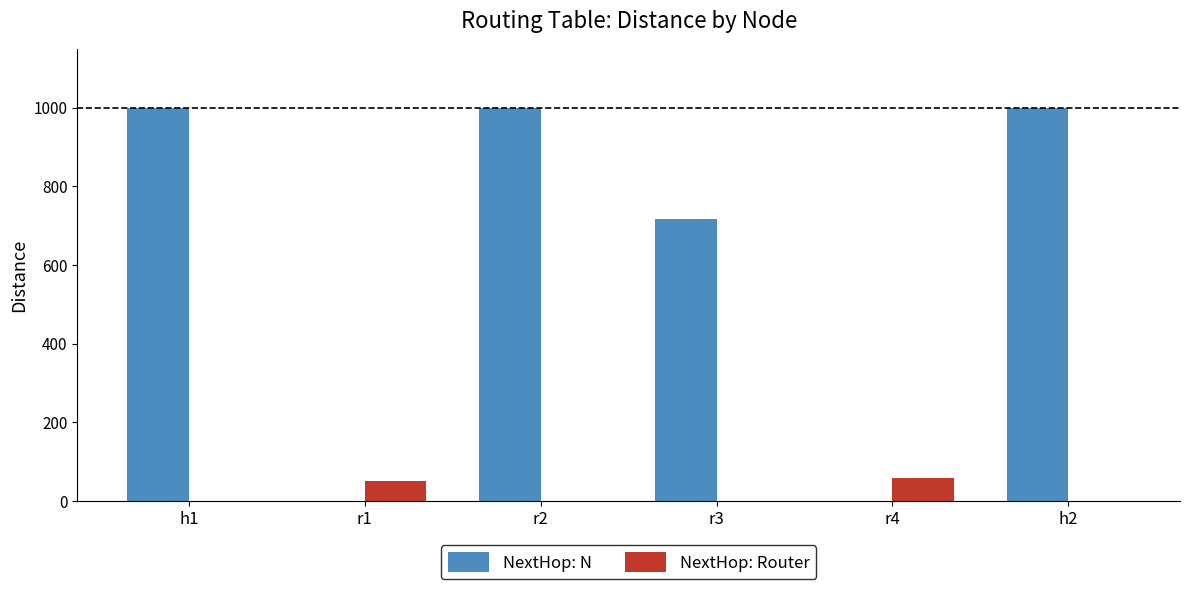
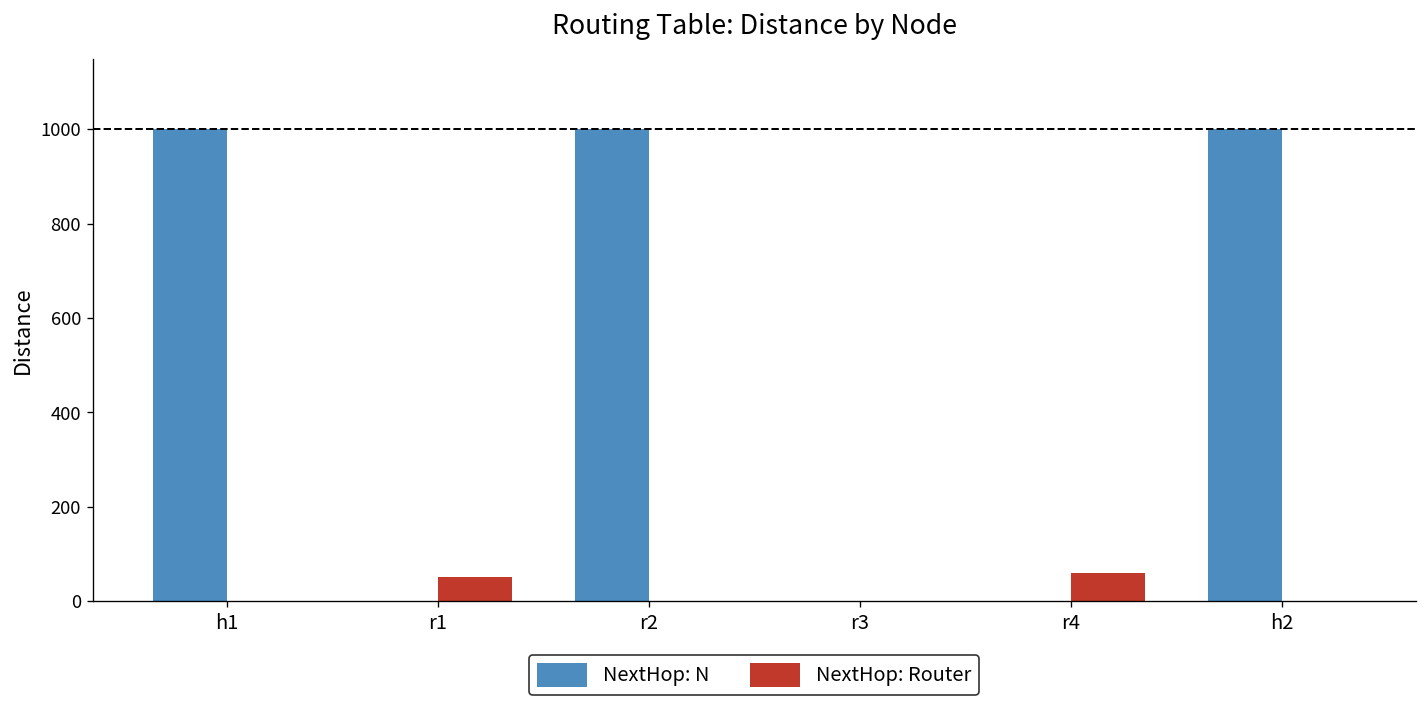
NextHop: N, r3: 720 -> 0
